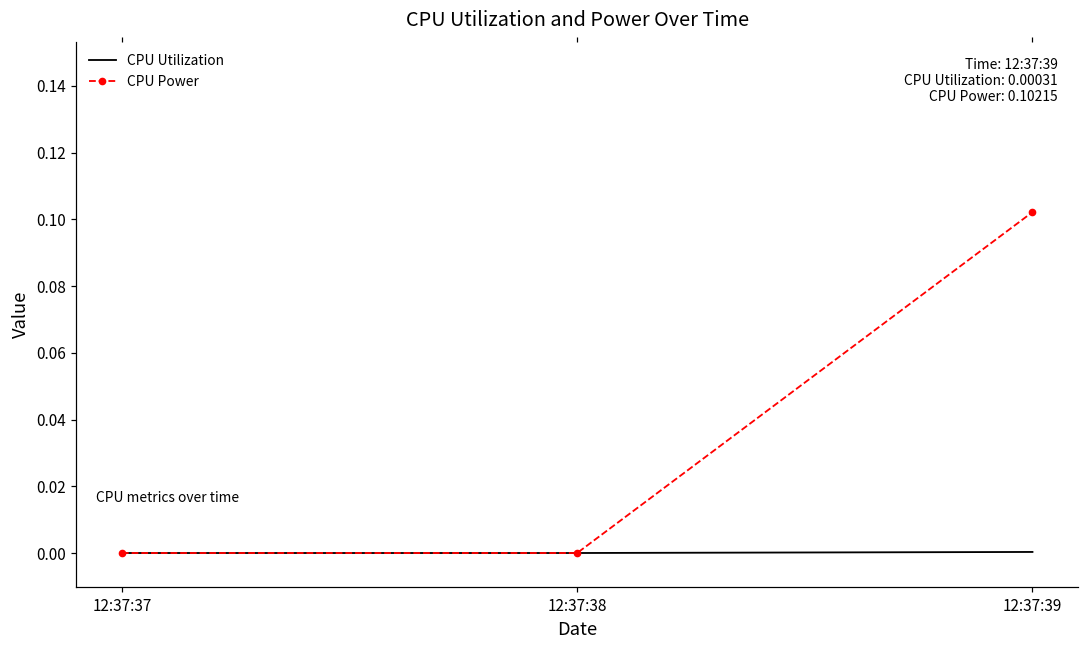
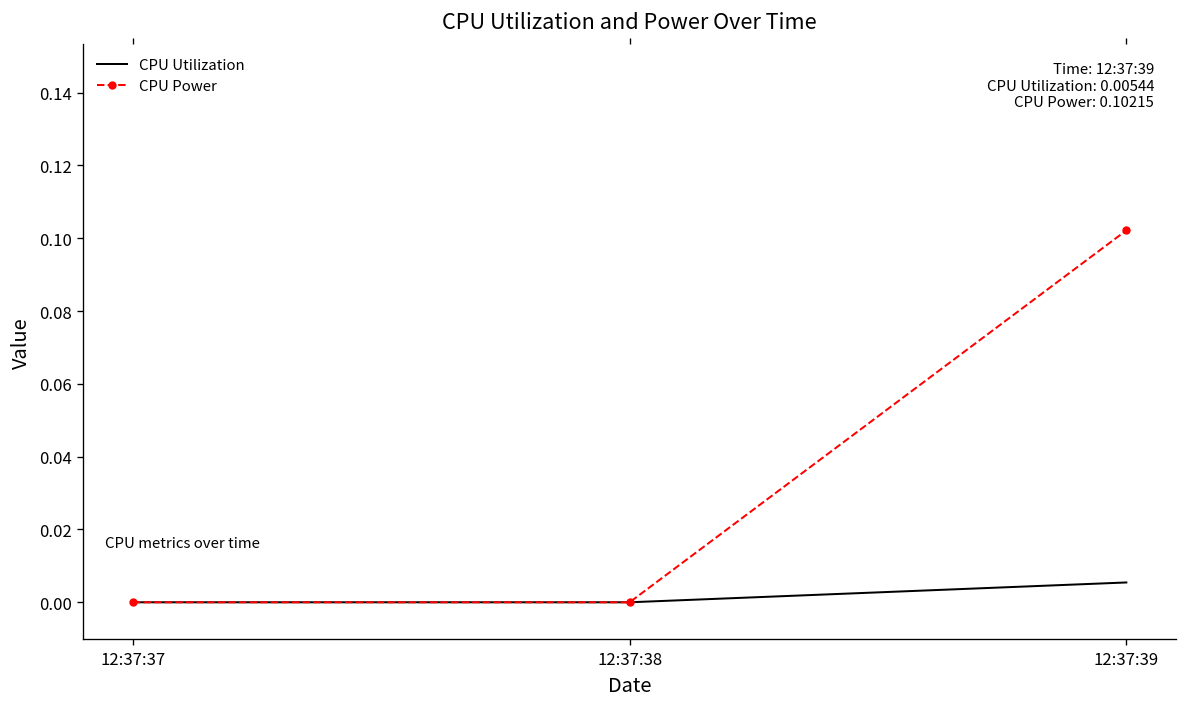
CPU Utilization, 12:37:39: 0.00031 -> 0.00544
